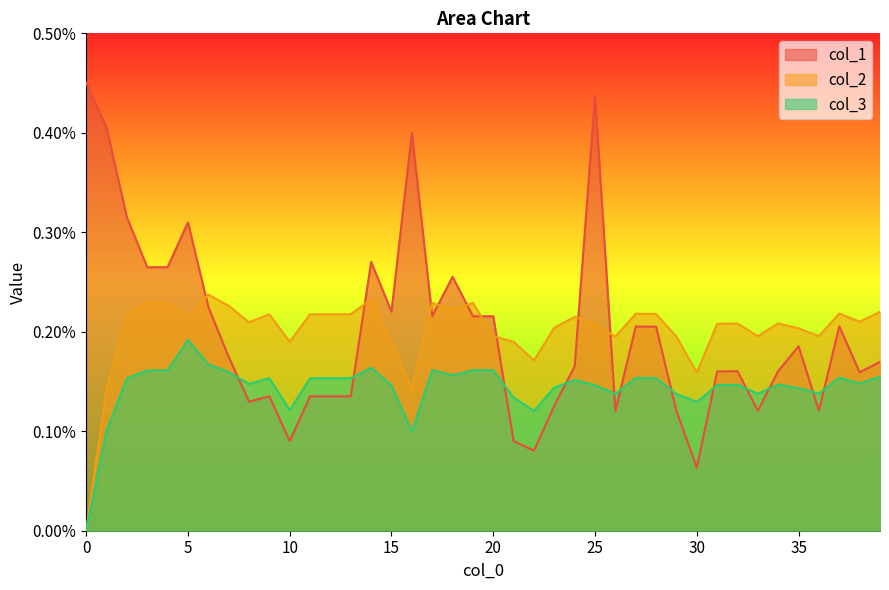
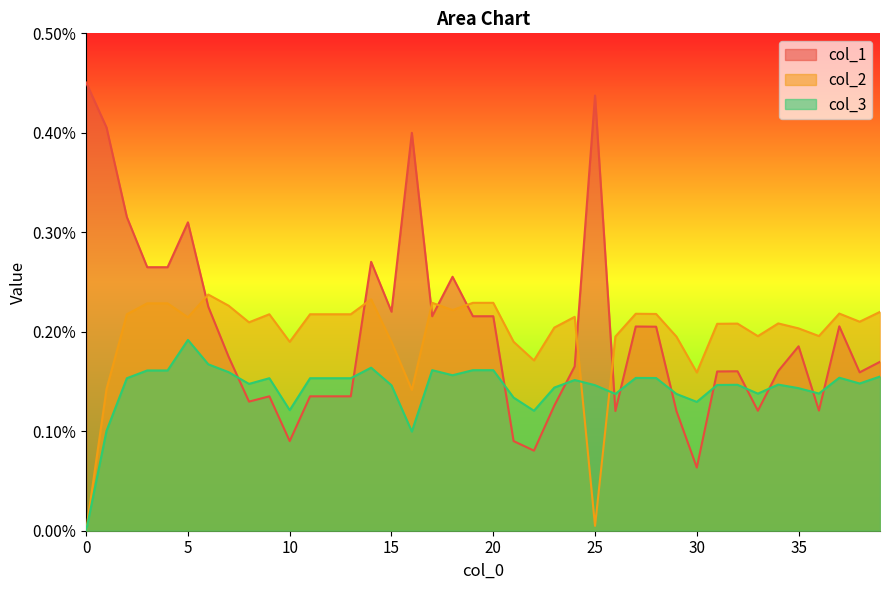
col_2, 20: 0.20% -> 0.23%
col_2, 25: 0.21% -> 0.00%
